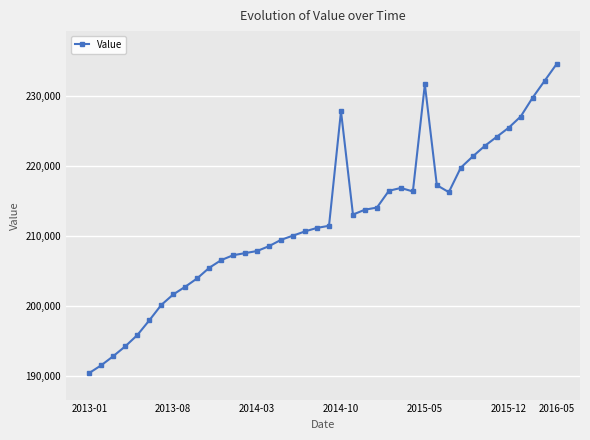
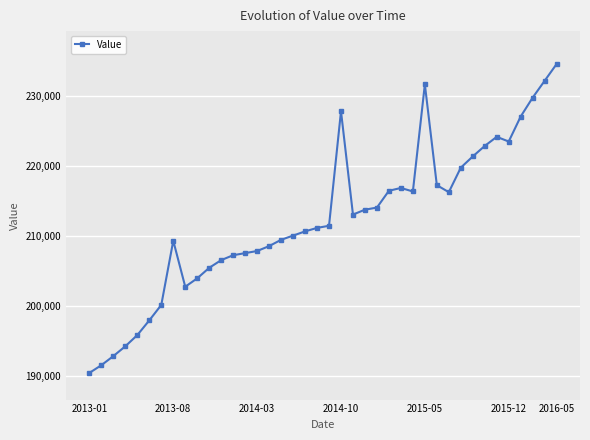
2013-08: 202,000 -> 209,000
2015-12: 226,000 -> 224,000
